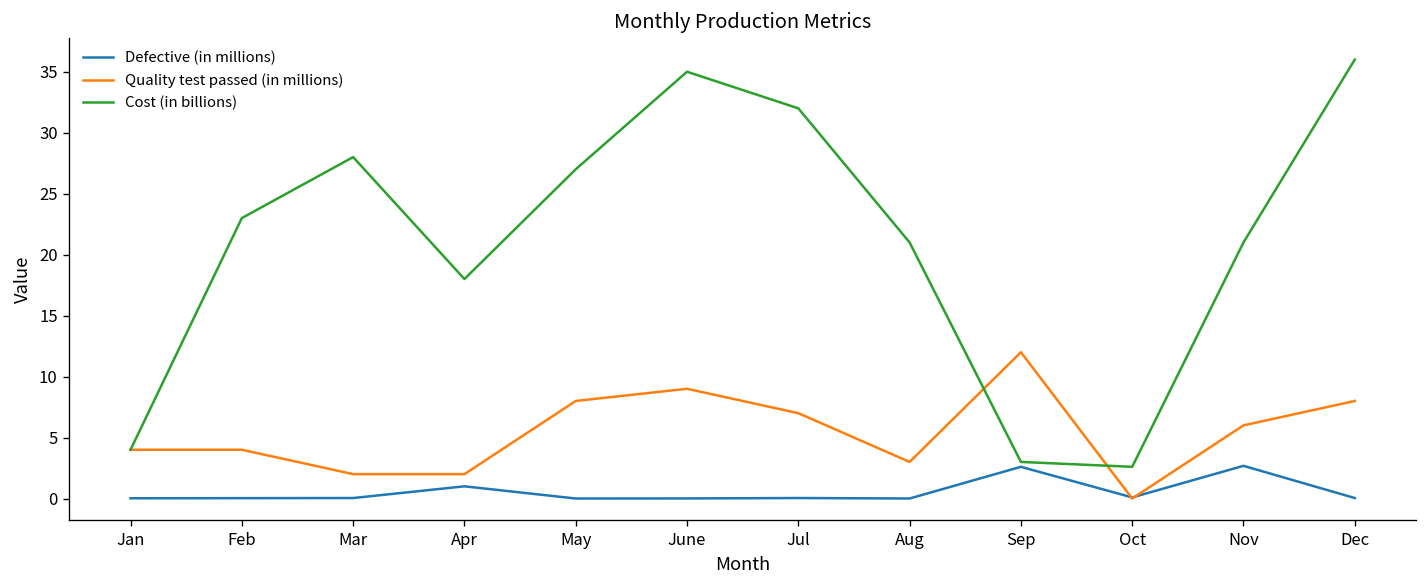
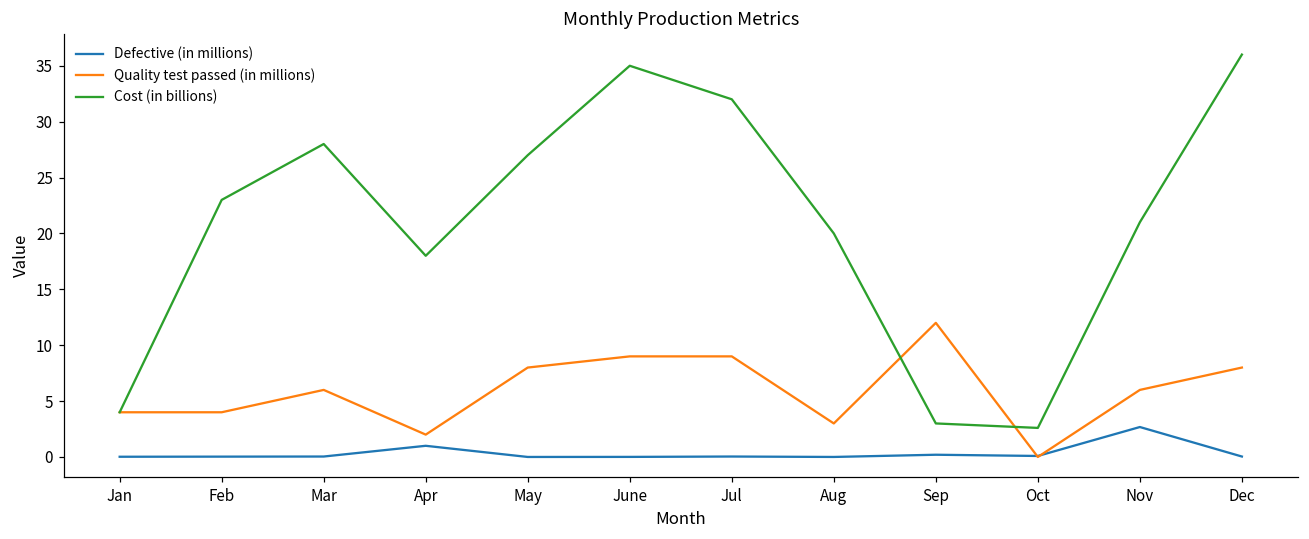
Quality test passed (in millions), Mar: 2 -> 6
Quality test passed (in millions), Jul: 7 -> 9
Cost (in billions), Aug: 21 -> 20
Defective (in millions), Sep: 2.6 -> 0.2
